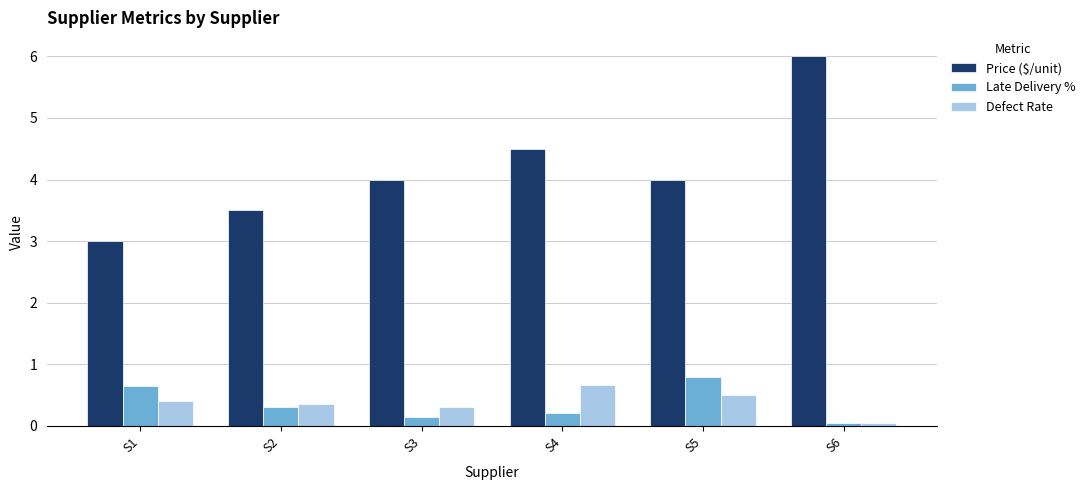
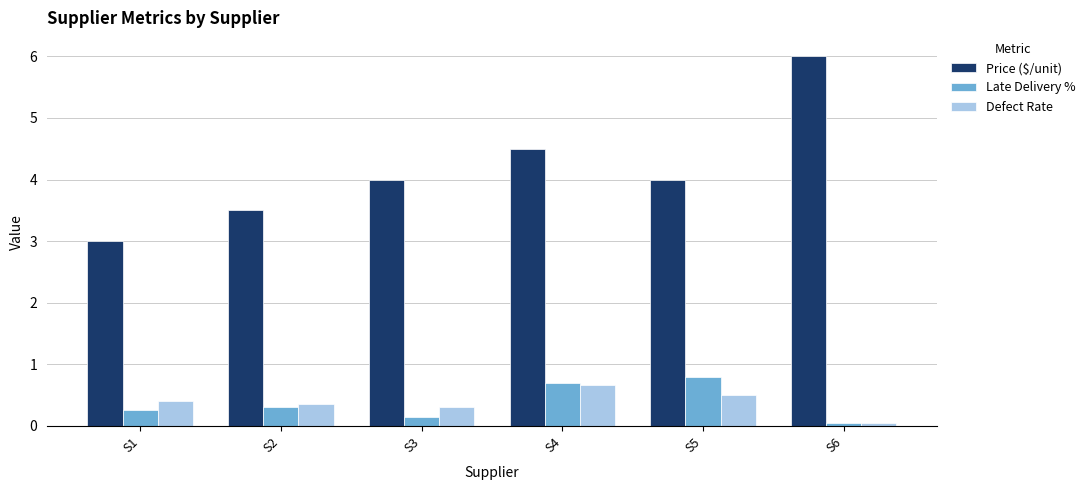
Late Delivery %, S1: 0.7 -> 0.3
Late Delivery %, S4: 0.2 -> 0.7
